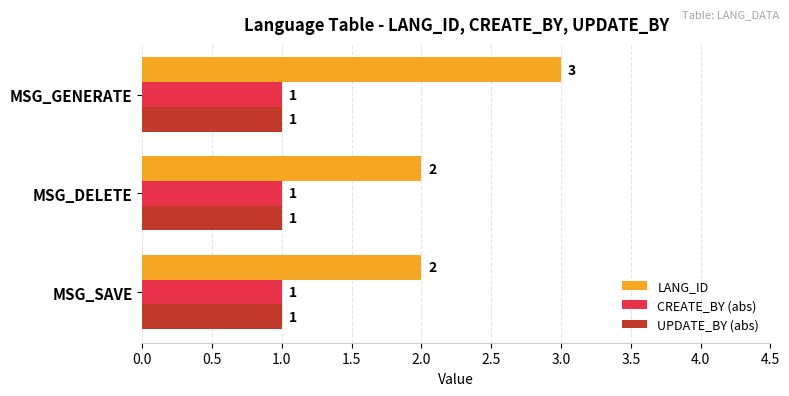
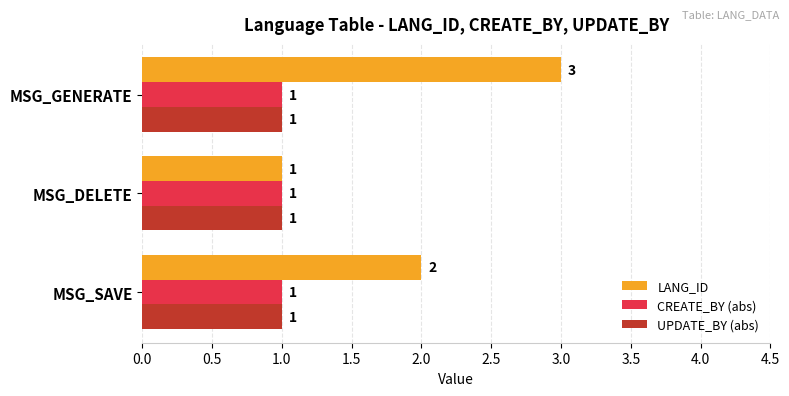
LANG_ID, MSG_DELETE: 2 -> 1
